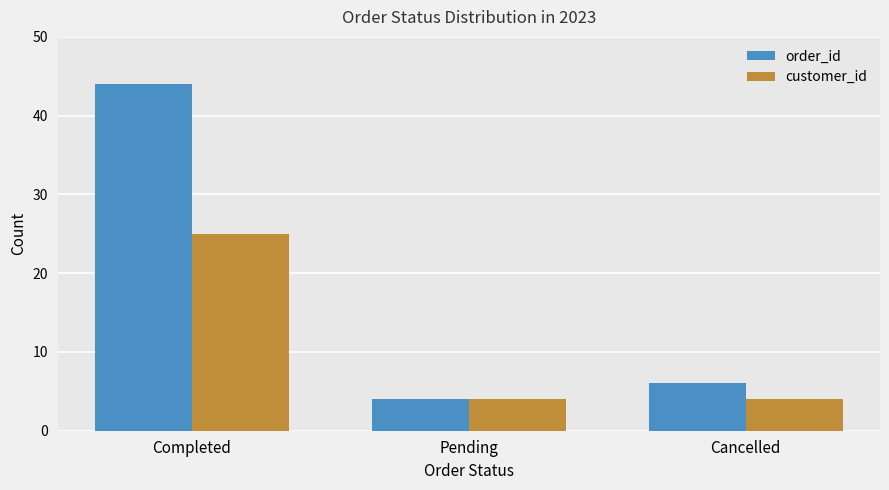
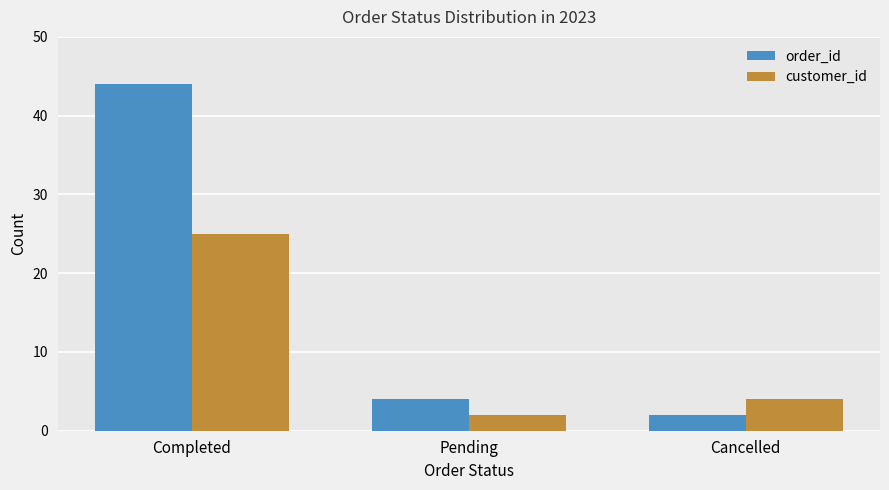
customer_id, Pending: 4 -> 2
order_id, Cancelled: 6 -> 2
